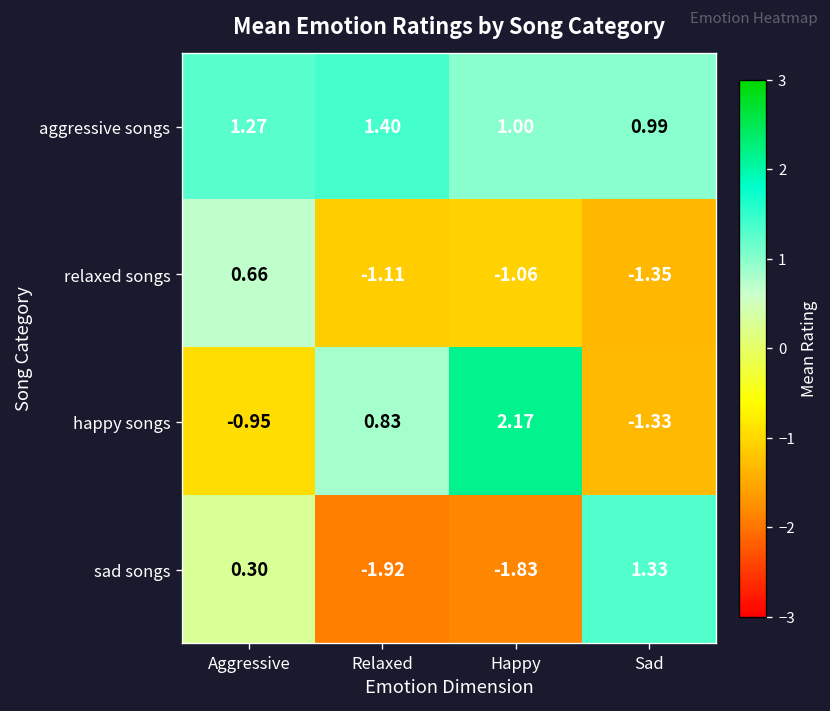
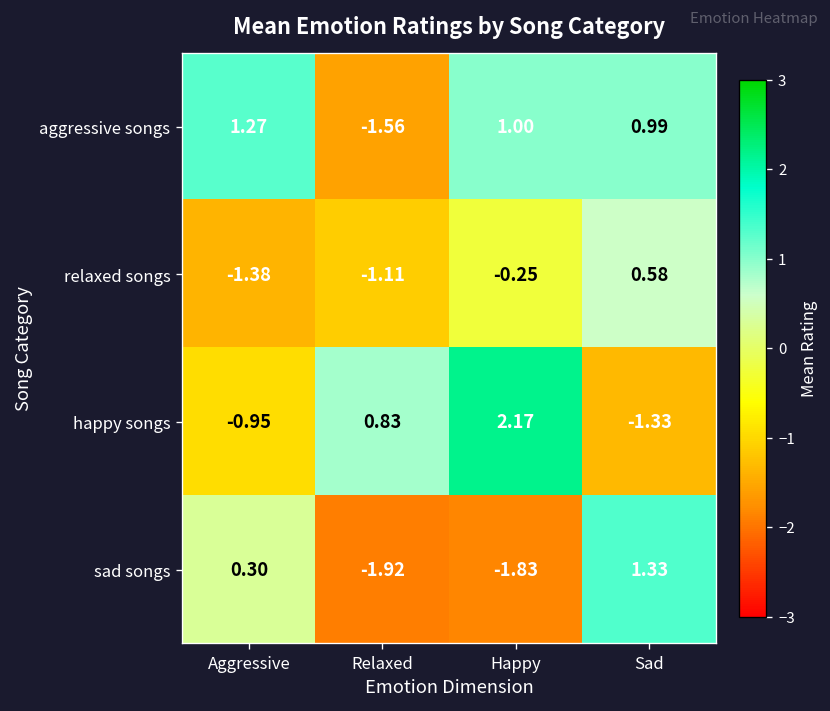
aggressive songs, Relaxed: 1.40 -> -1.56
relaxed songs, Aggressive: 0.66 -> -1.38
relaxed songs, Happy: -1.06 -> -0.25
relaxed songs, Sad: -1.35 -> 0.58
